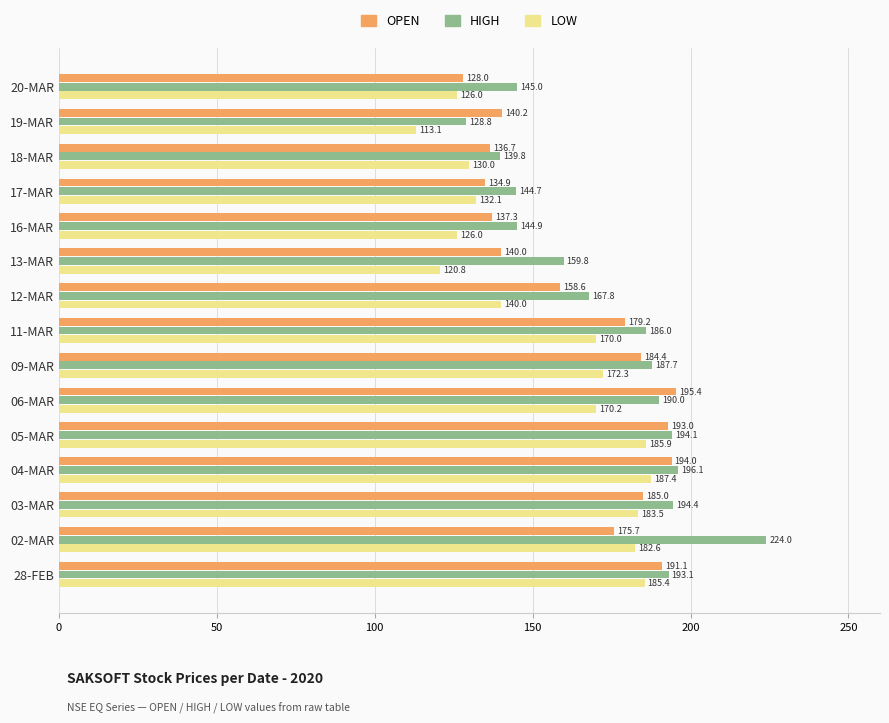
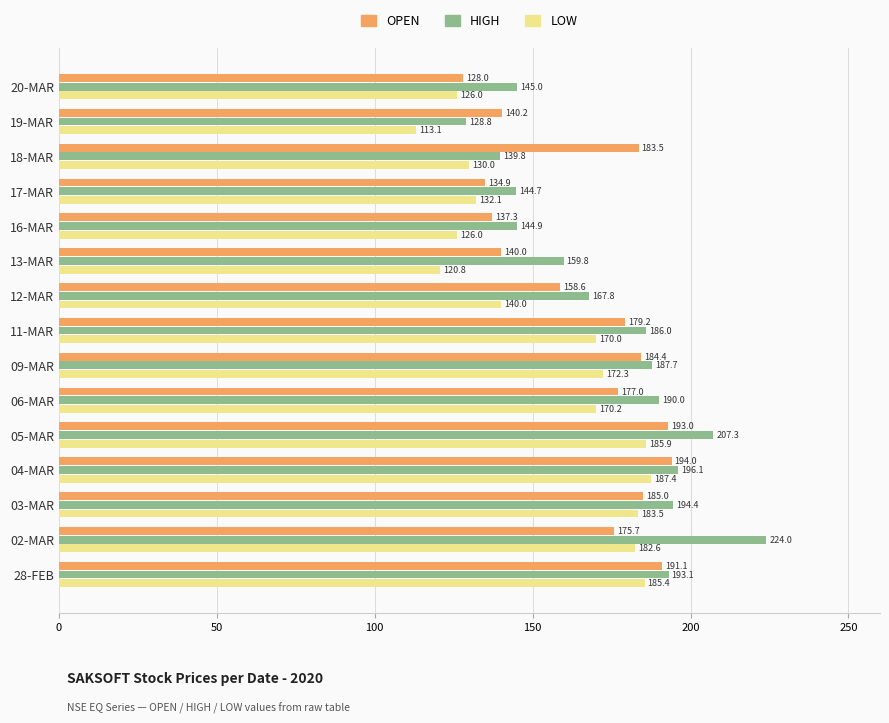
OPEN, 18-MAR: 136.7 -> 183.5
OPEN, 06-MAR: 195.4 -> 177.0
HIGH, 05-MAR: 194.1 -> 207.3
